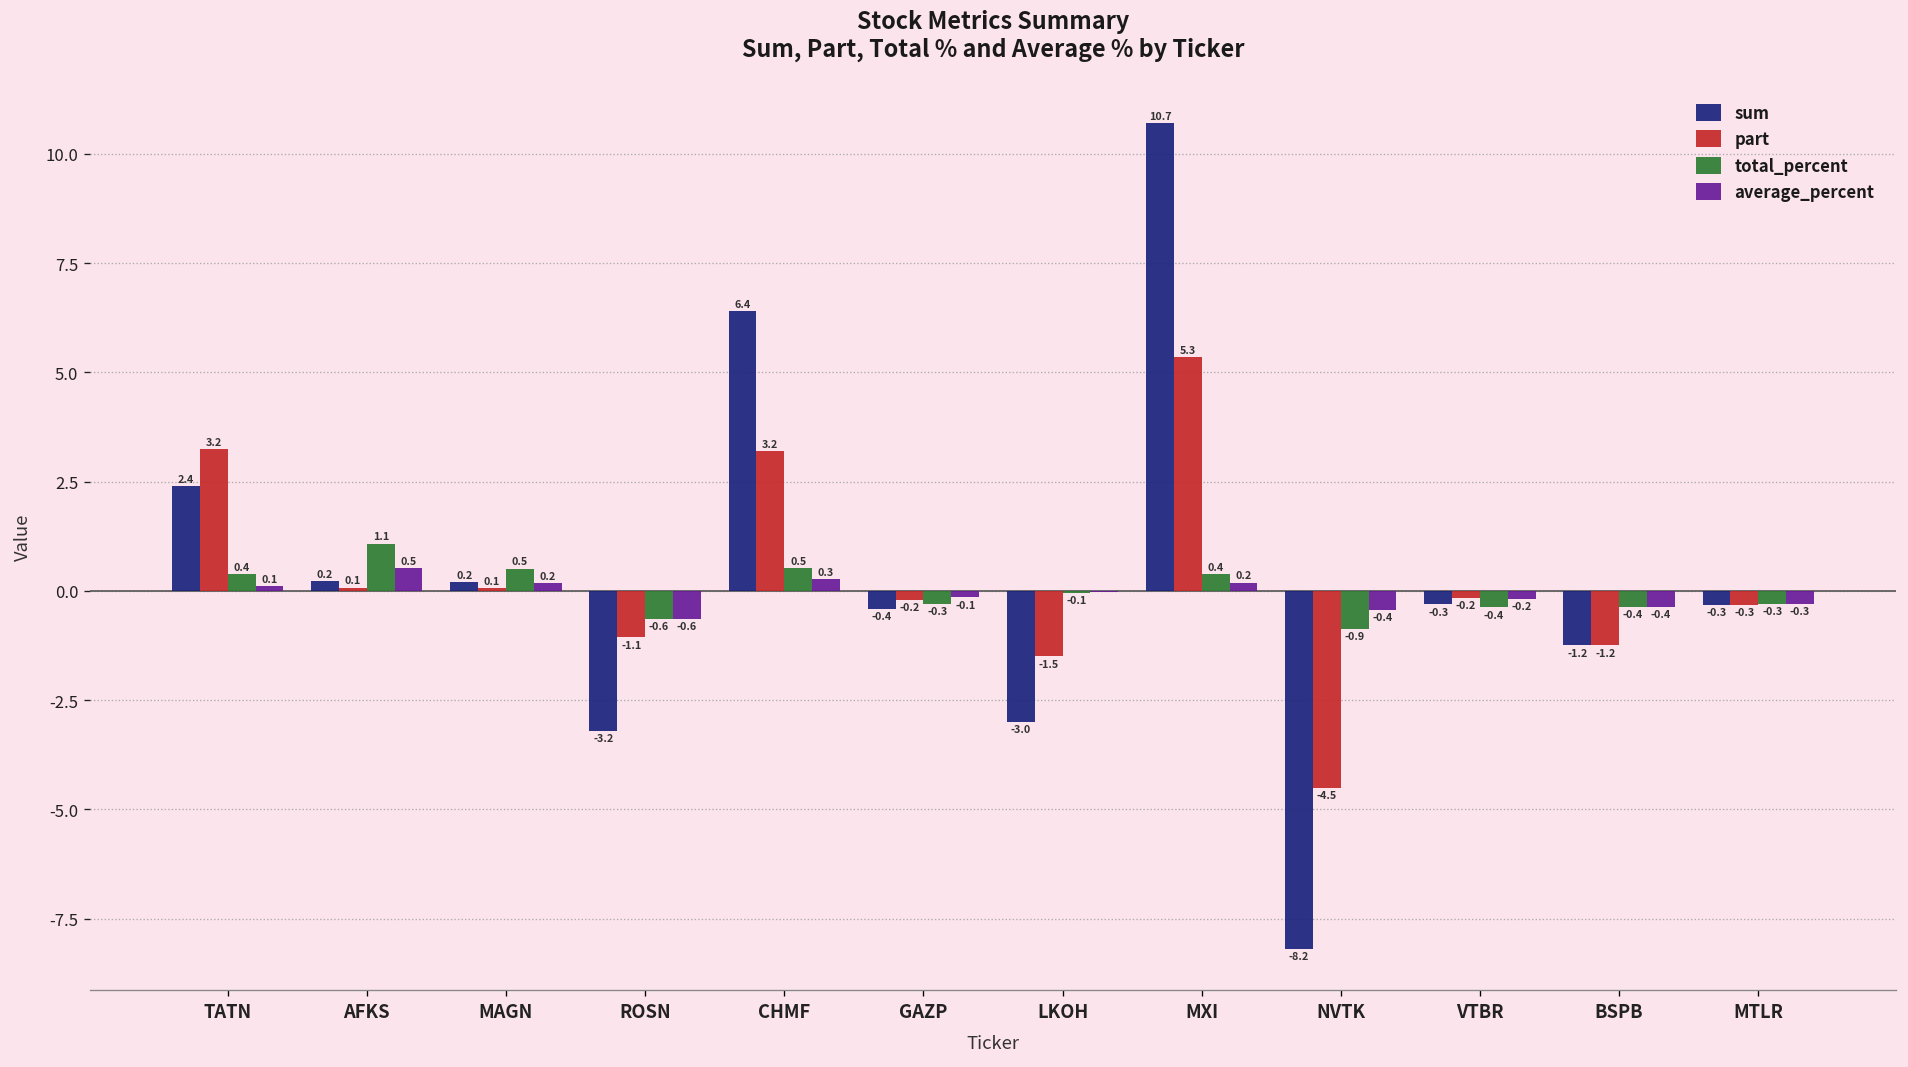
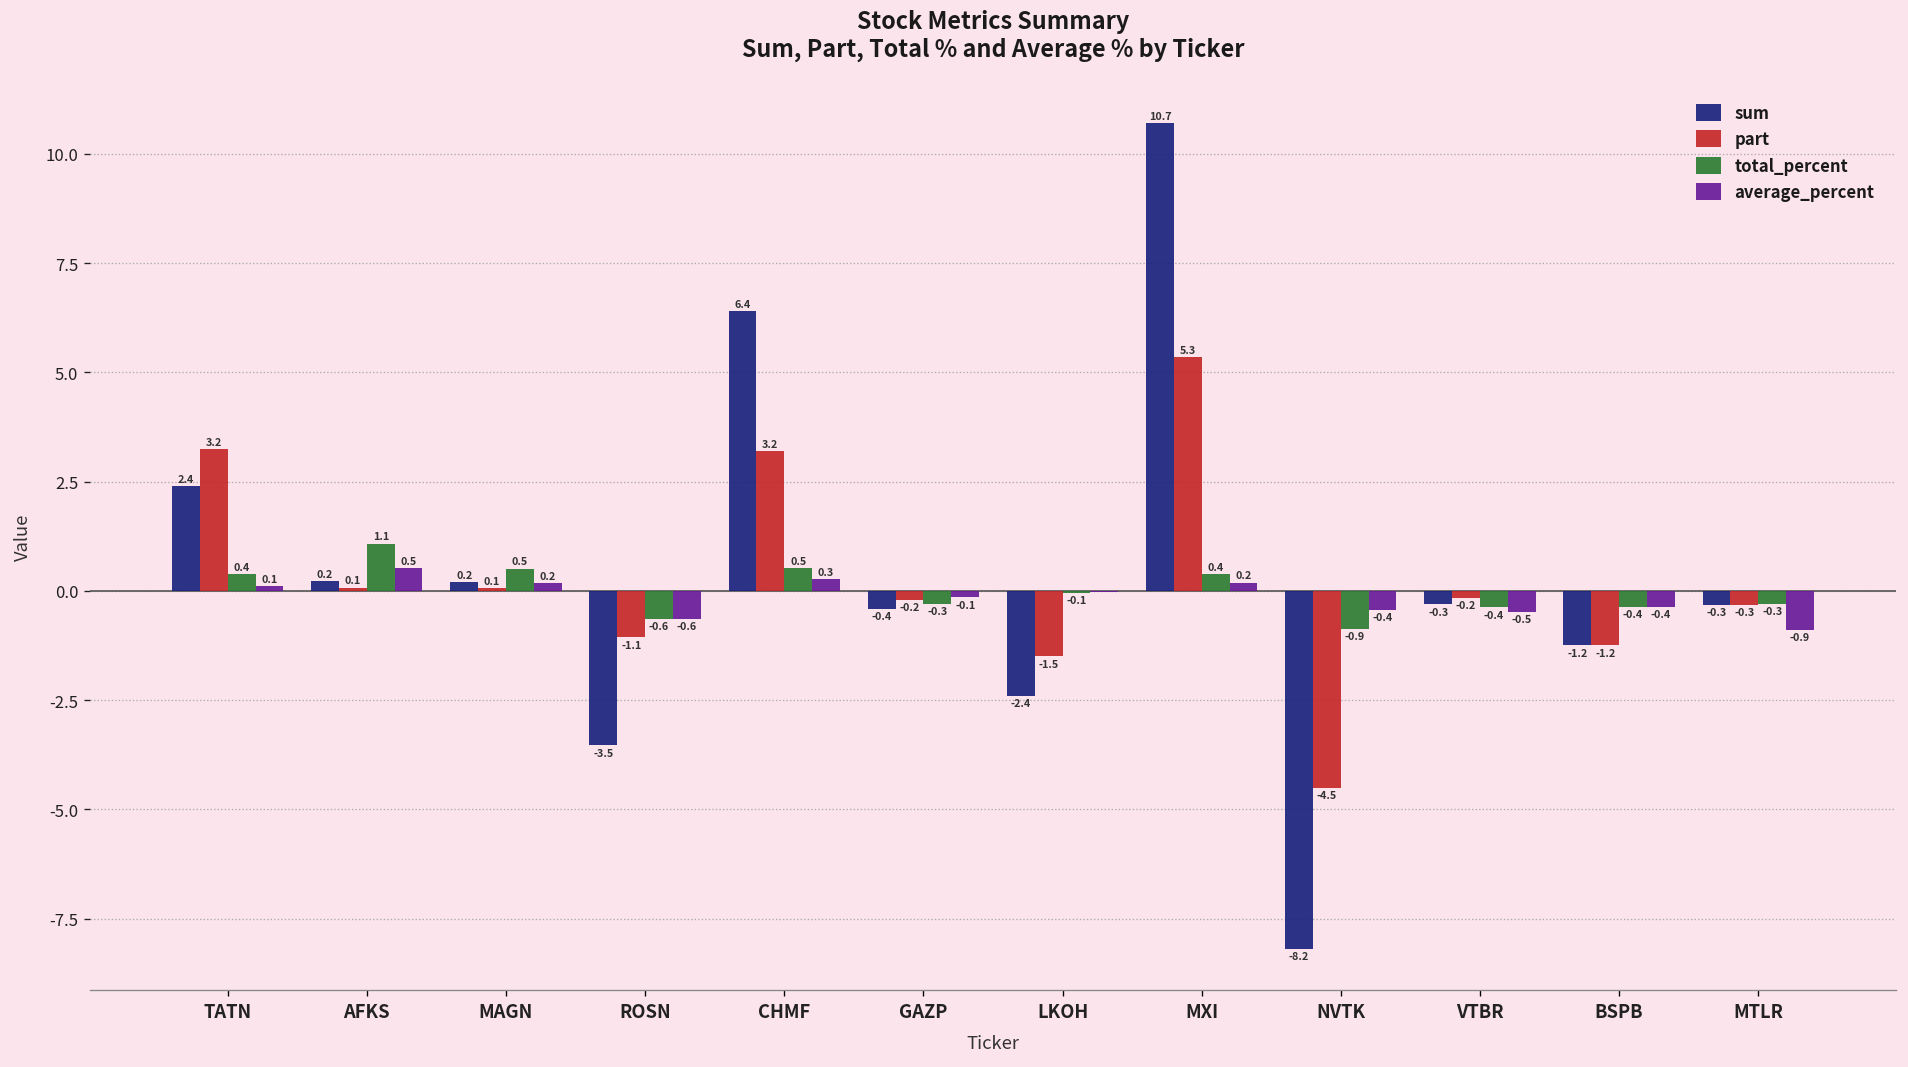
sum, ROSN: -3.2 -> -3.5
sum, LKOH: -3.0 -> -2.4
average_percent, VTBR: -0.2 -> -0.5
average_percent, MTLR: -0.3 -> -0.9
